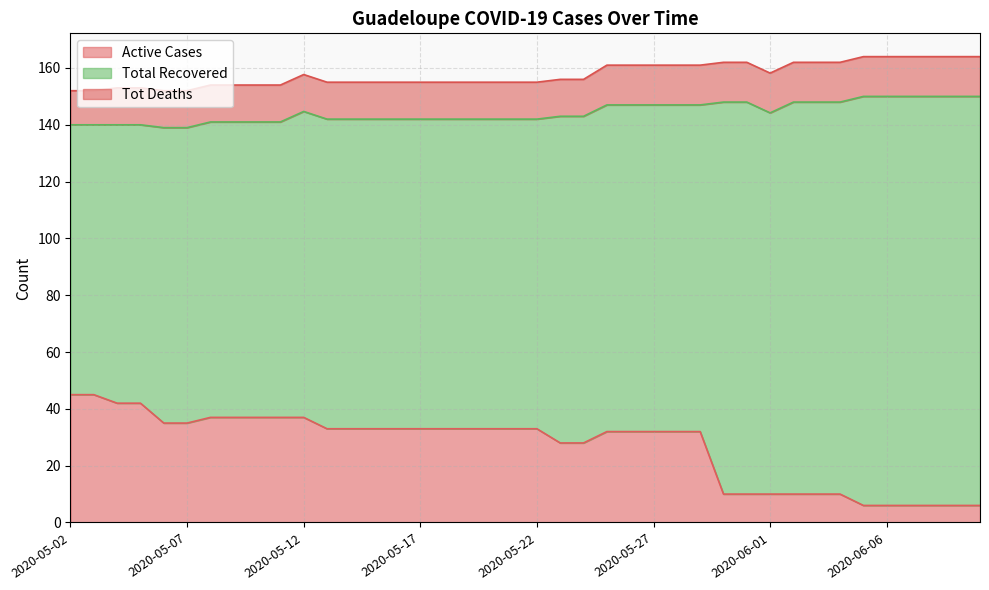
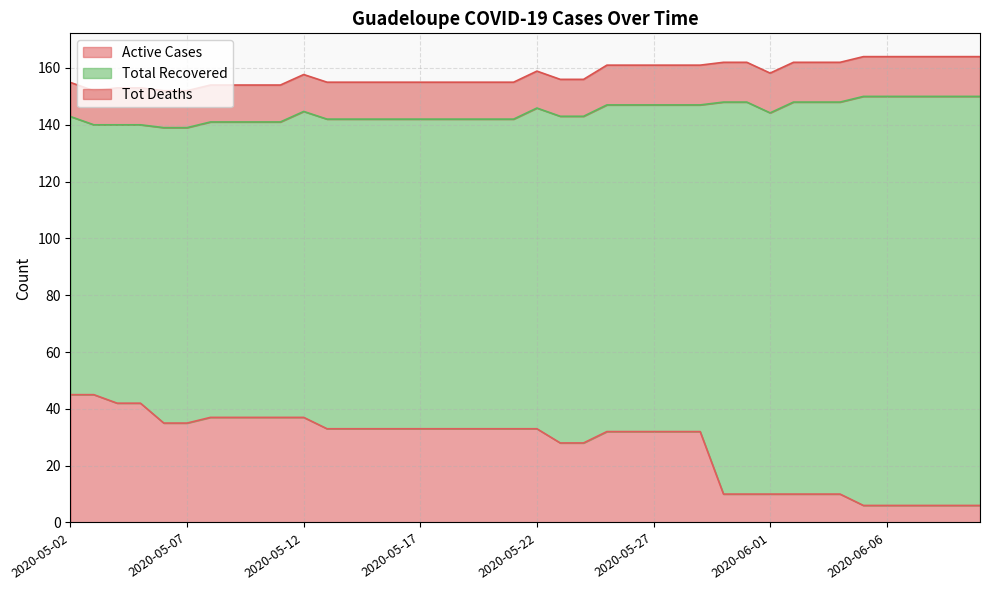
Total Recovered, 2020-05-02: 95 -> 98
Total Recovered, 2020-05-22: 109 -> 113
